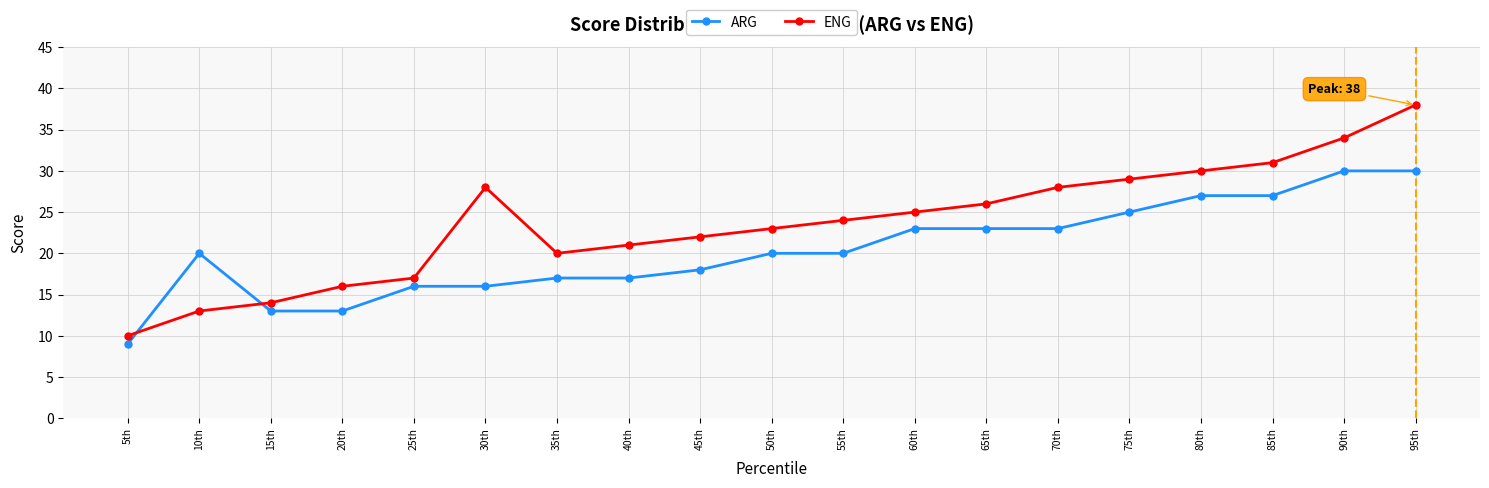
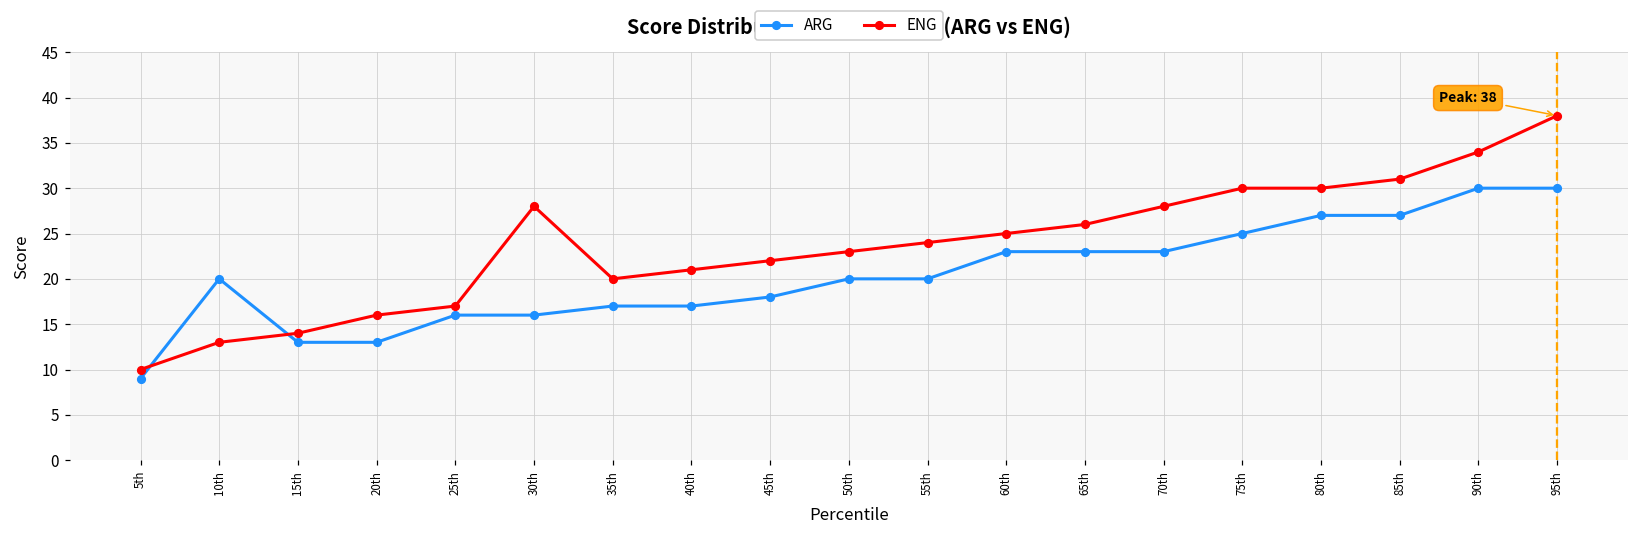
ENG, 75th: 29 -> 30
